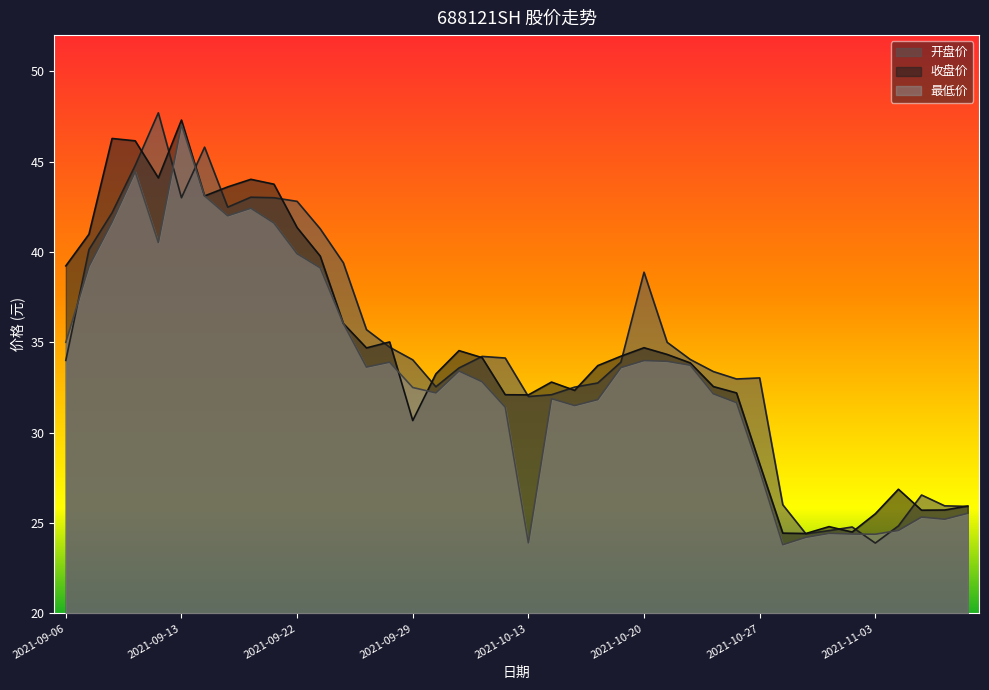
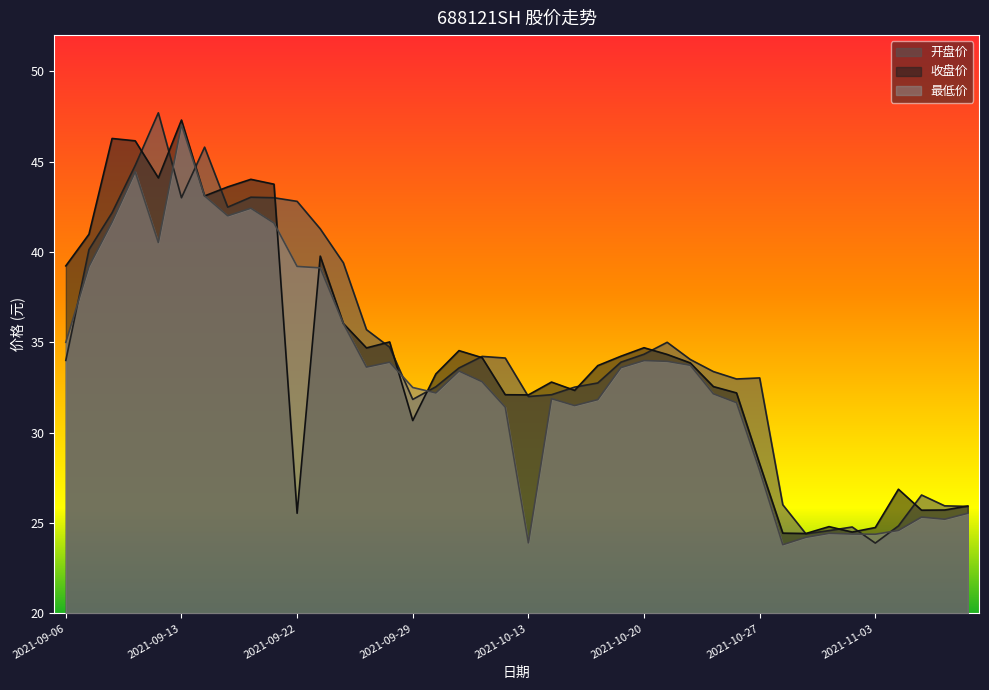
收盘价, 2021-09-22: 41.4 -> 25.5
最低价, 2021-09-22: 39.9 -> 39.2
开盘价, 2021-09-29: 34.0 -> 31.8
开盘价, 2021-10-20: 38.9 -> 34.3
收盘价, 2021-11-03: 25.5 -> 24.8
